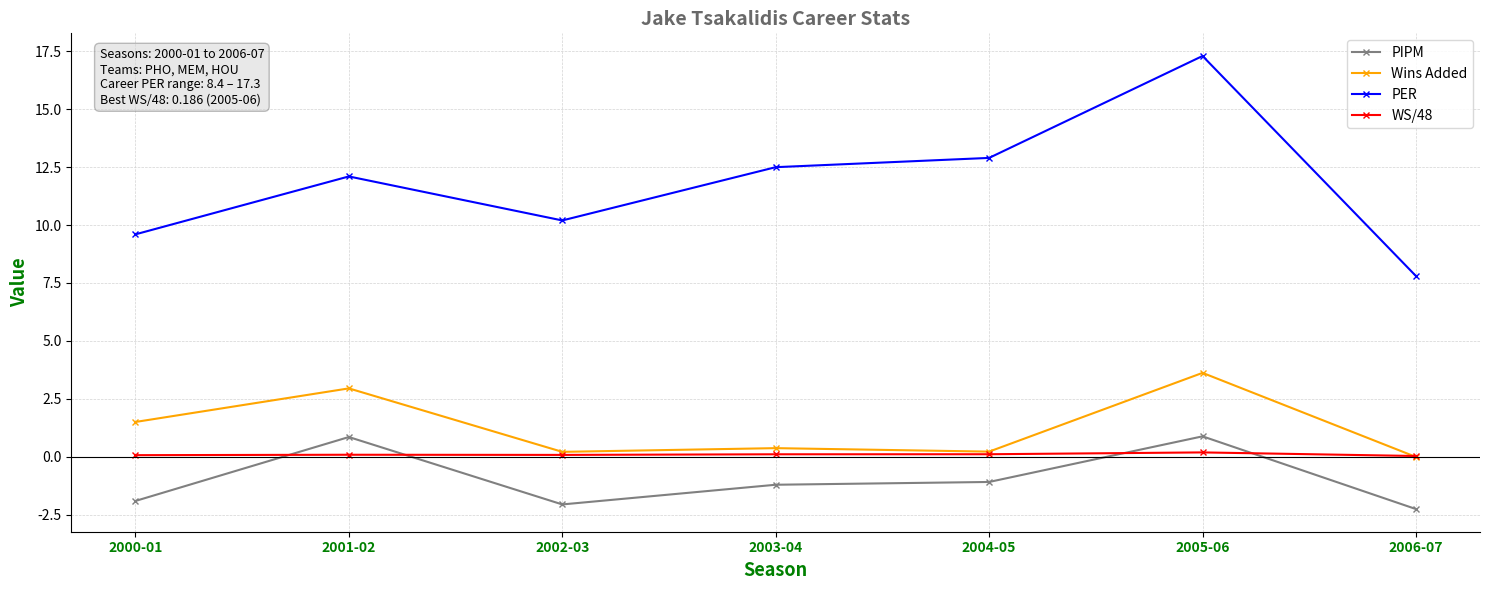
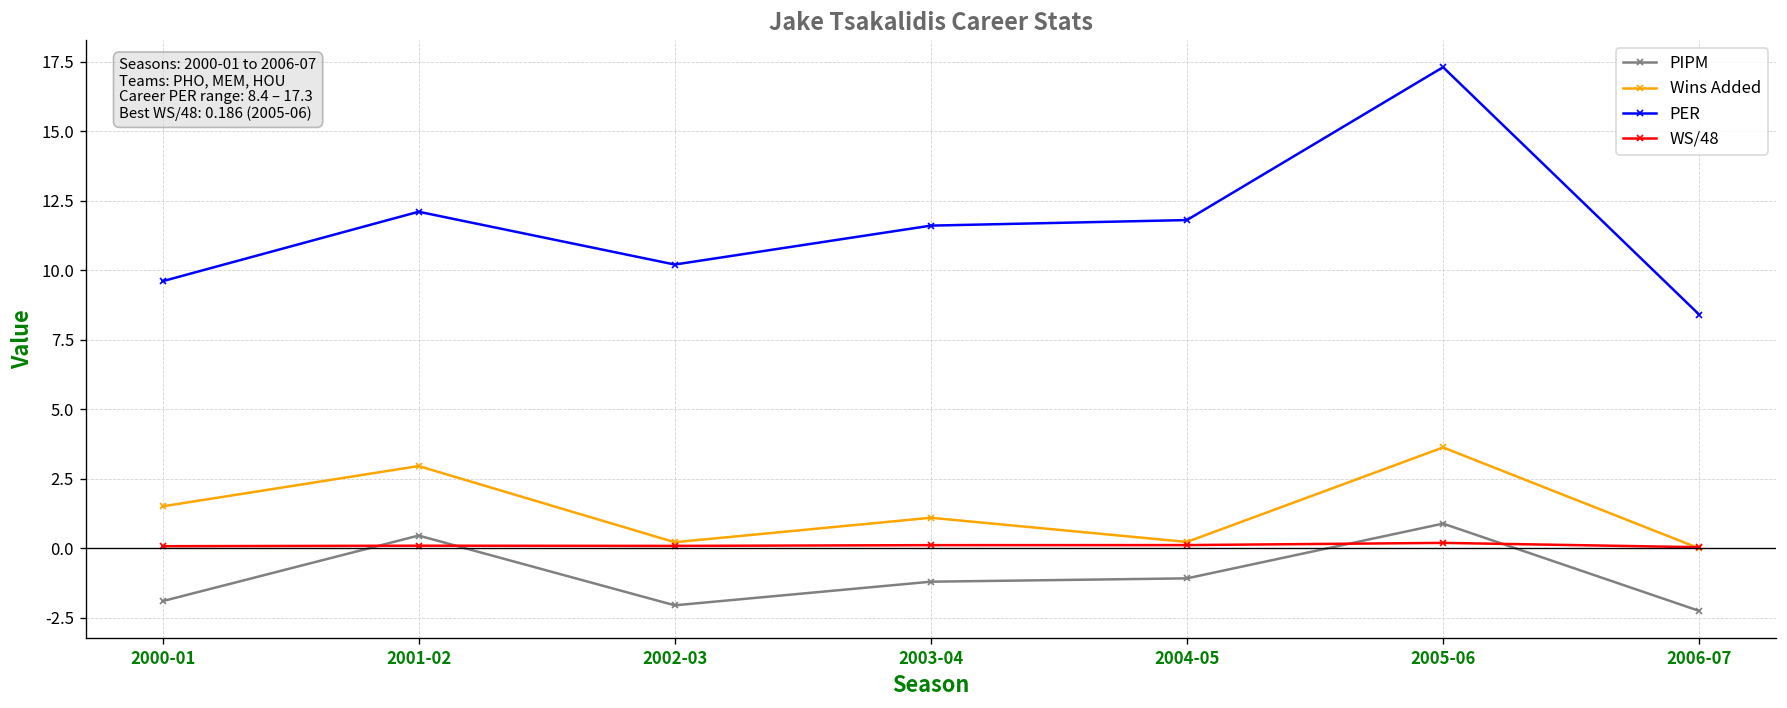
PIPM, 2001-02: 0.9 -> 0.5
Wins Added, 2003-04: 0.4 -> 1.1
PER, 2003-04: 12.5 -> 11.6
PER, 2004-05: 12.9 -> 11.8
PER, 2006-07: 7.8 -> 8.4
